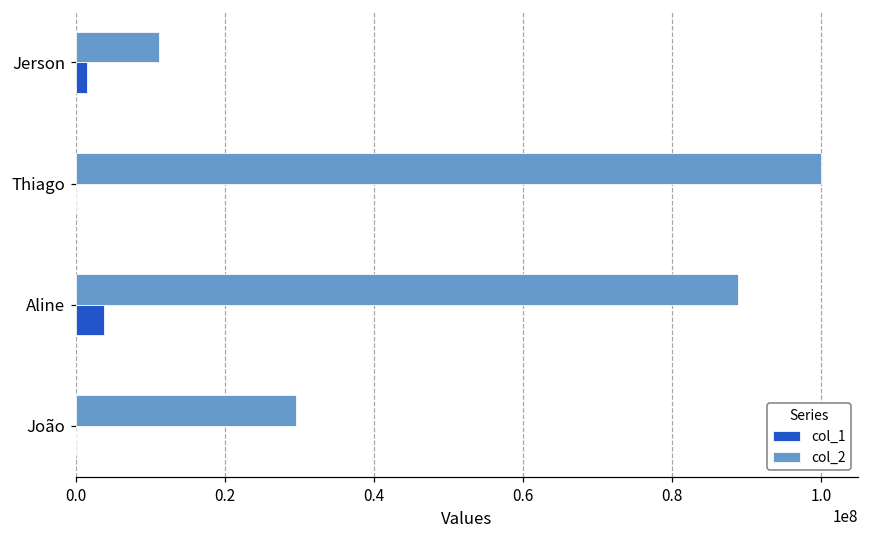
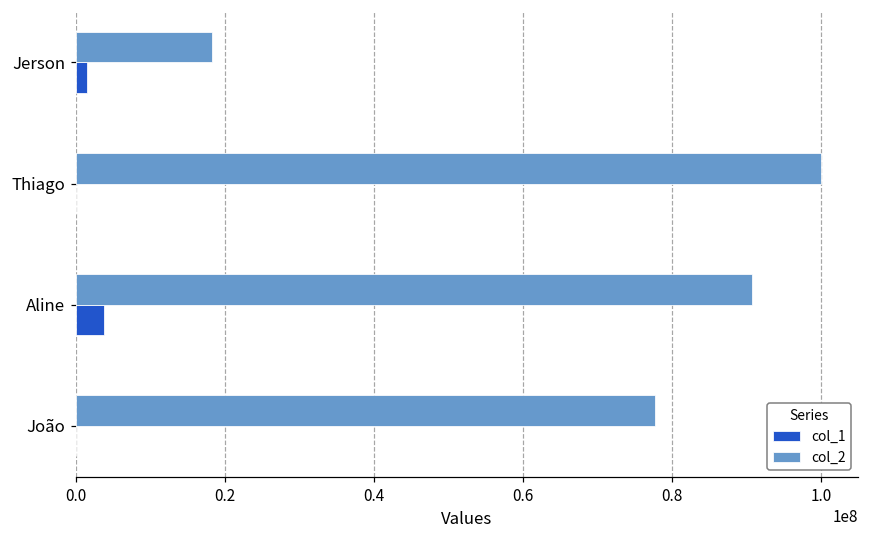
col_2, Jerson: 11000000 -> 18000000
col_2, Aline: 89000000 -> 91000000
col_2, João: 30000000 -> 78000000
